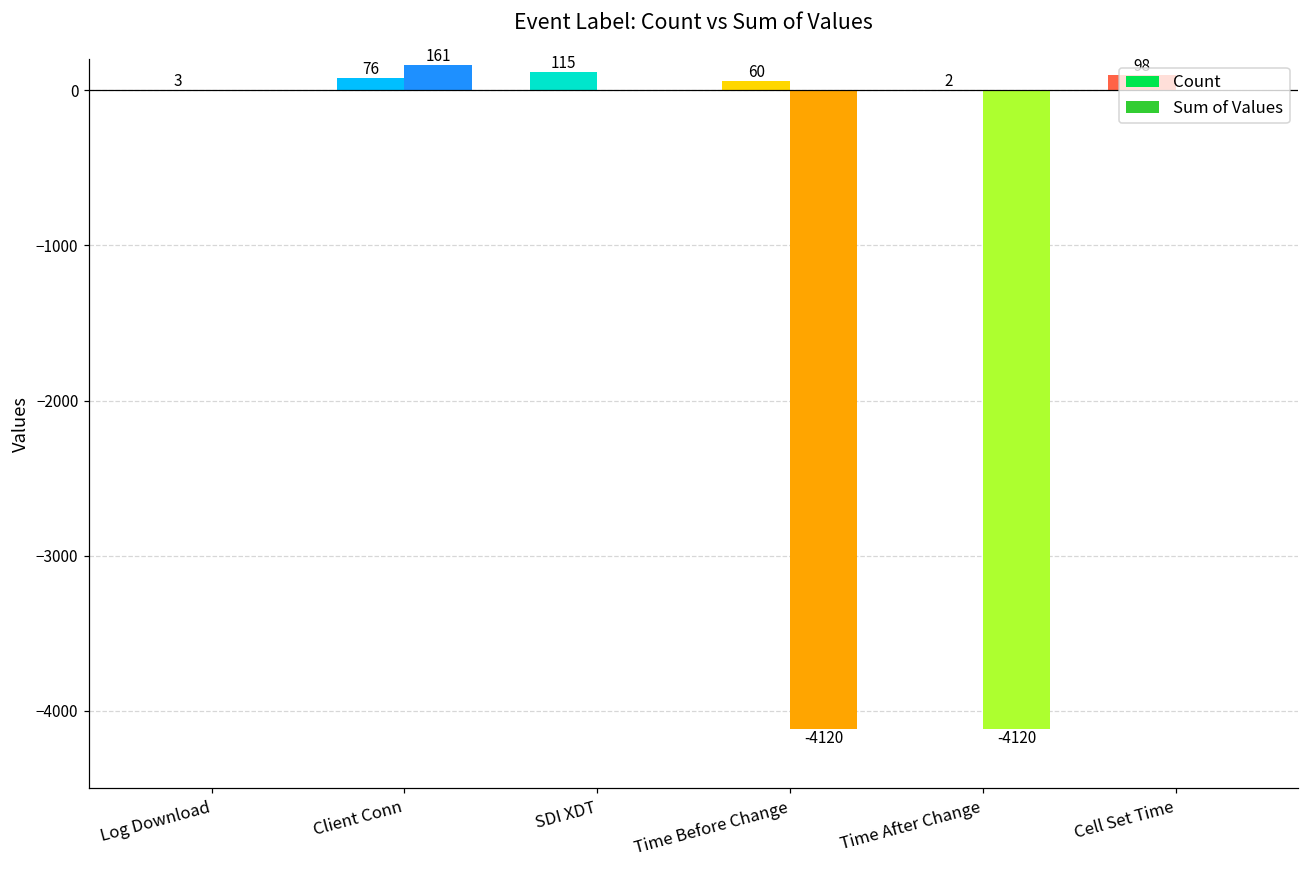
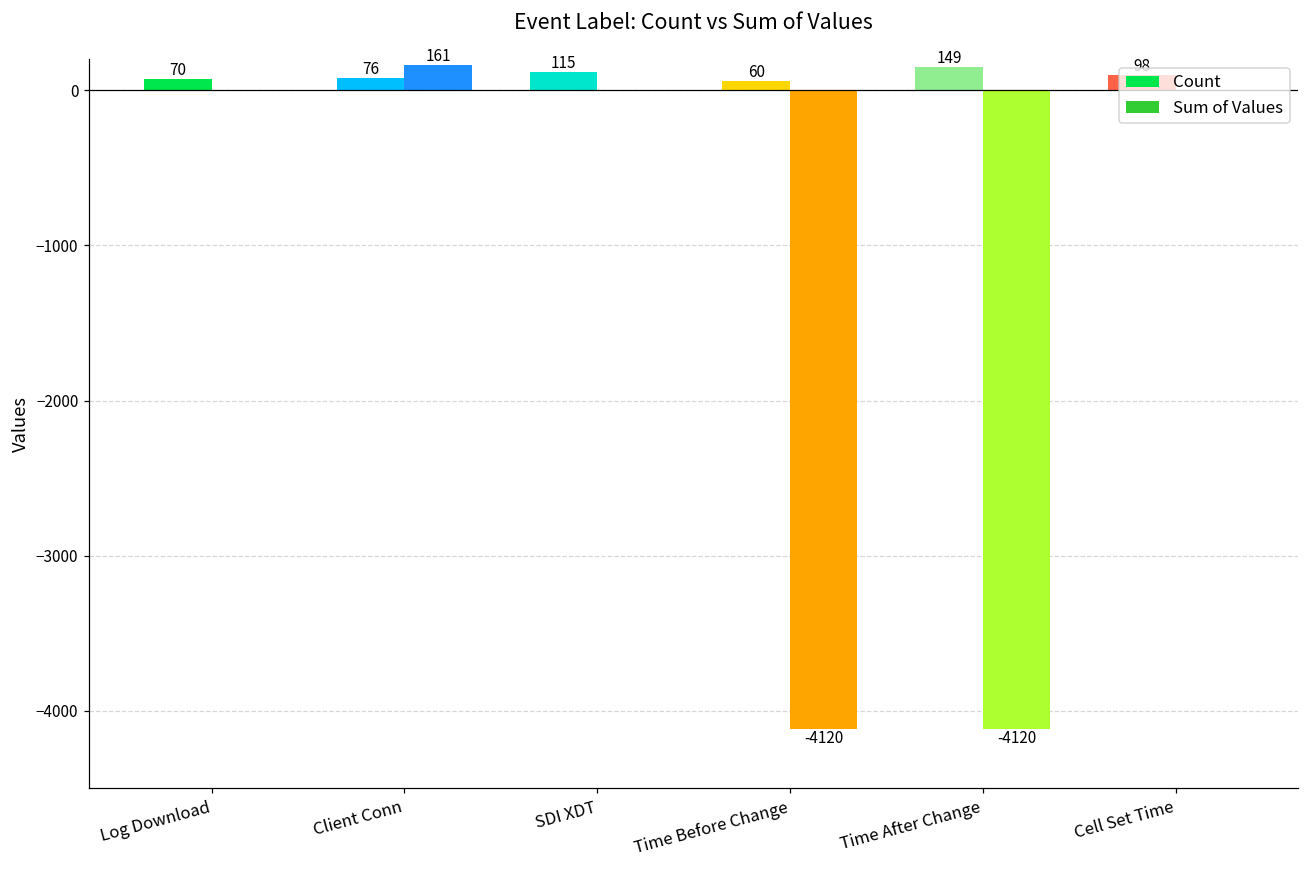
Count, Log Download: 3 -> 70
Count, Time After Change: 2 -> 149
